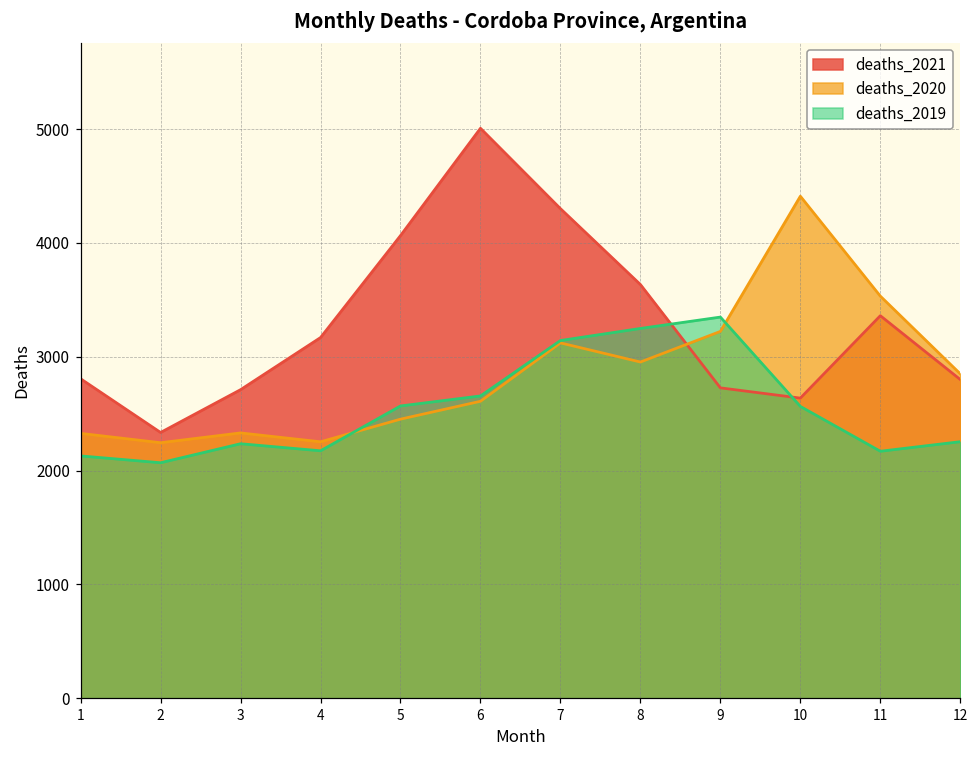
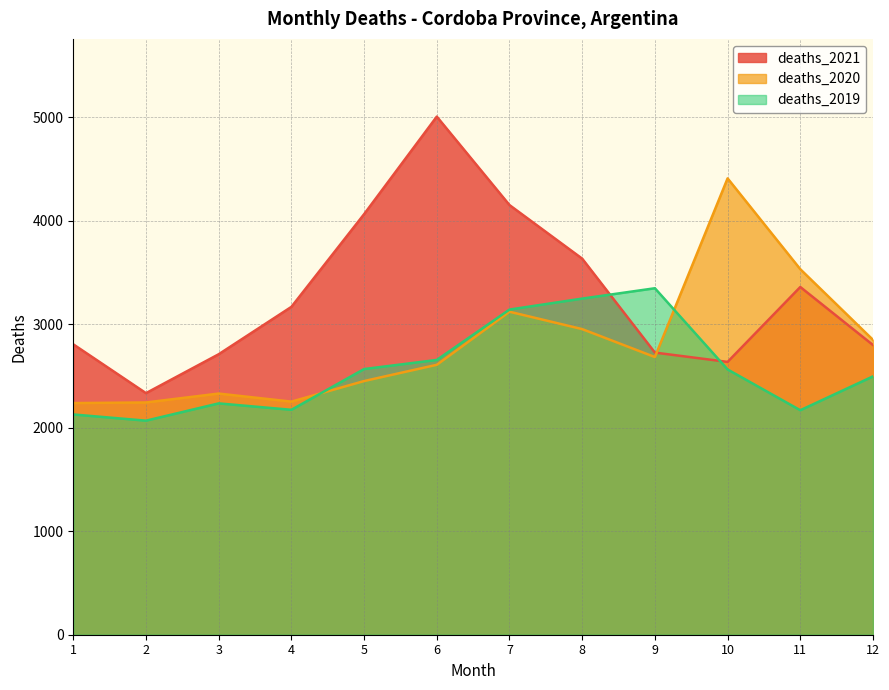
deaths_2020, 1: 2330 -> 2240
deaths_2021, 7: 4300 -> 4150
deaths_2020, 9: 3220 -> 2680
deaths_2019, 12: 2250 -> 2500
